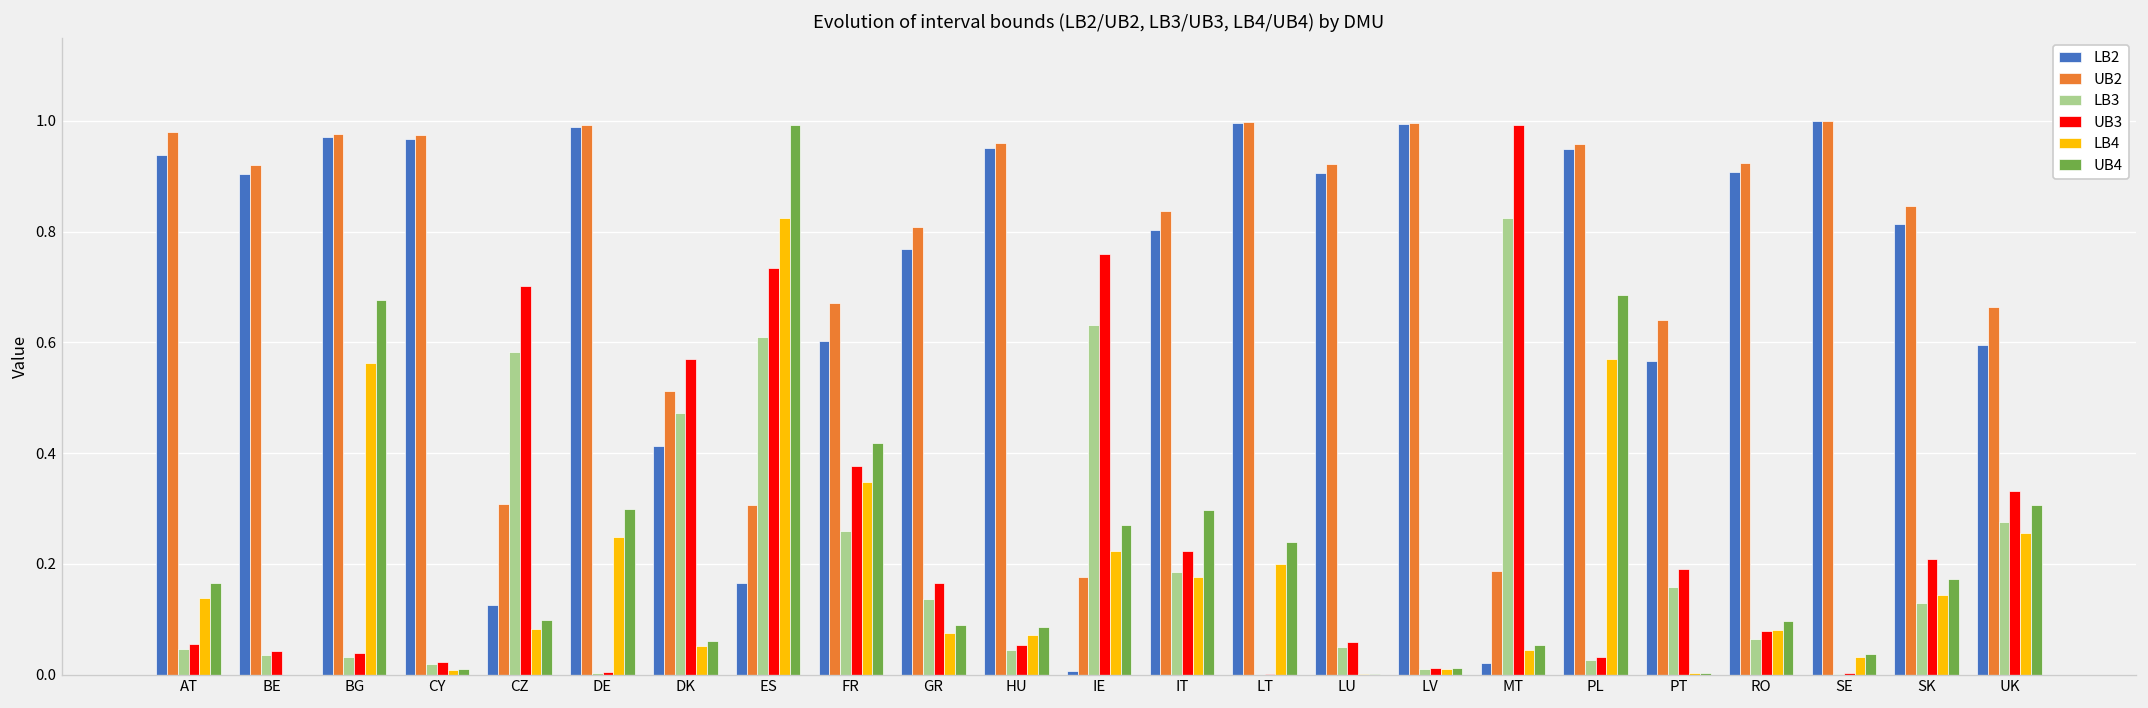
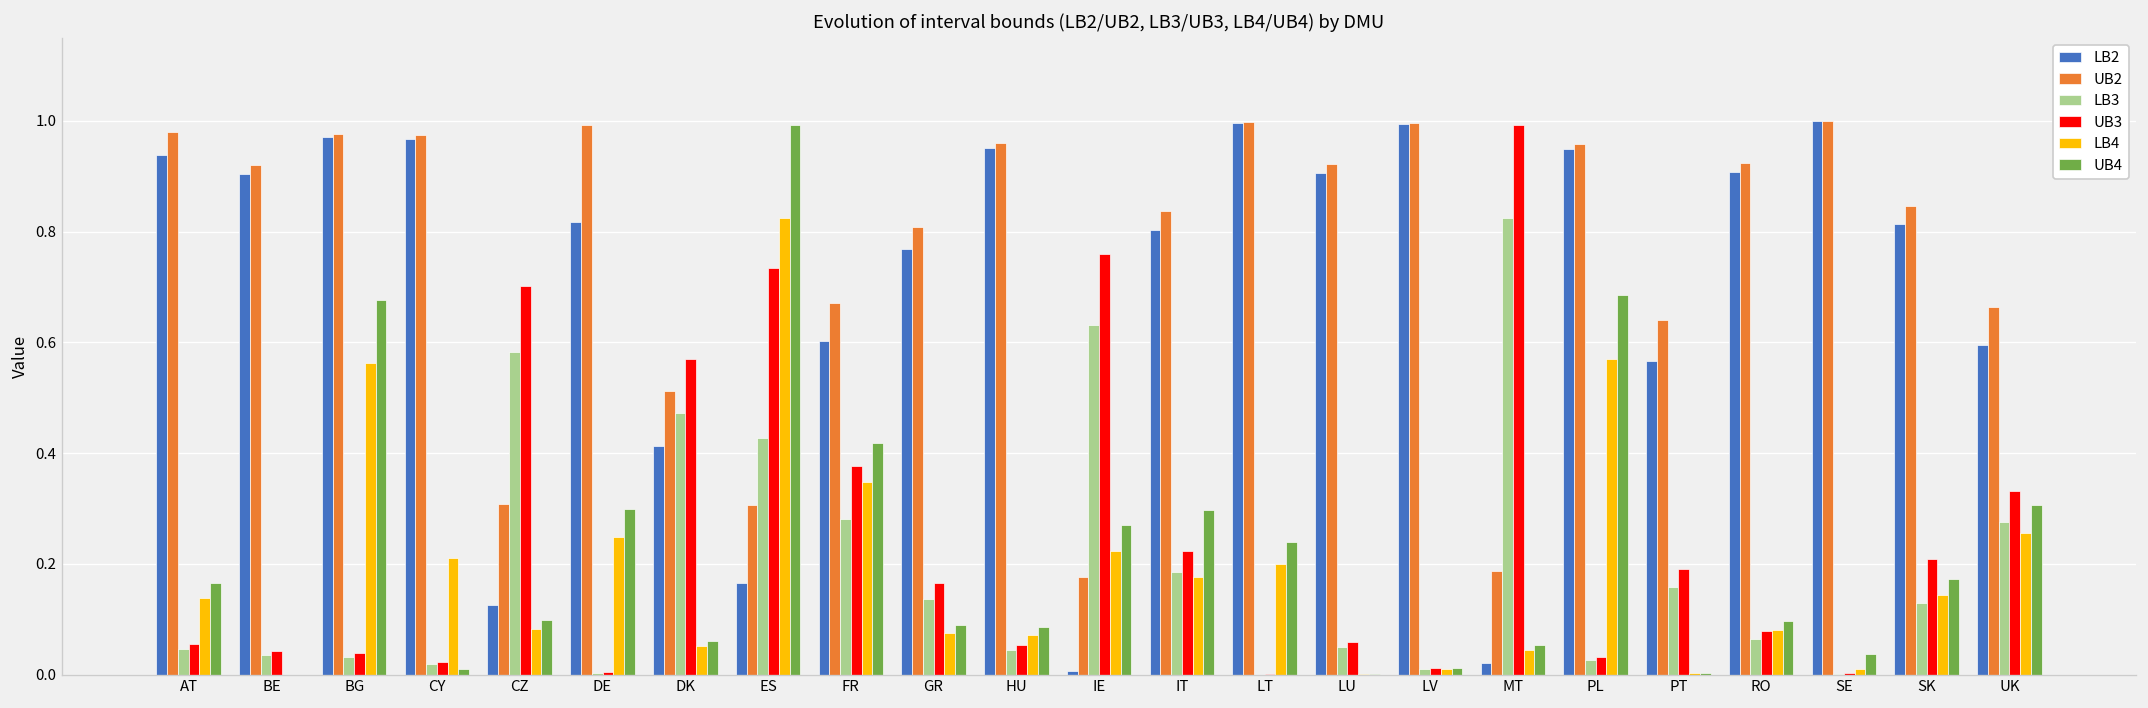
LB4, CY: 0.01 -> 0.21
LB2, DE: 0.99 -> 0.82
LB3, ES: 0.61 -> 0.43
LB3, FR: 0.26 -> 0.28
LB4, SE: 0.03 -> 0.01
